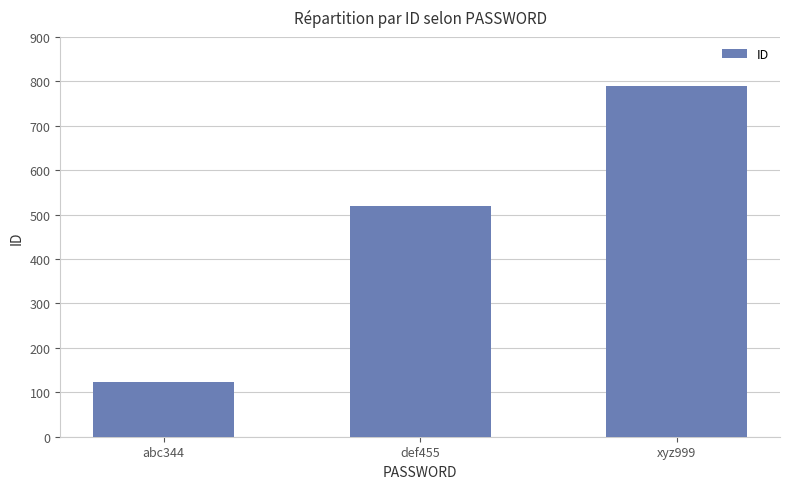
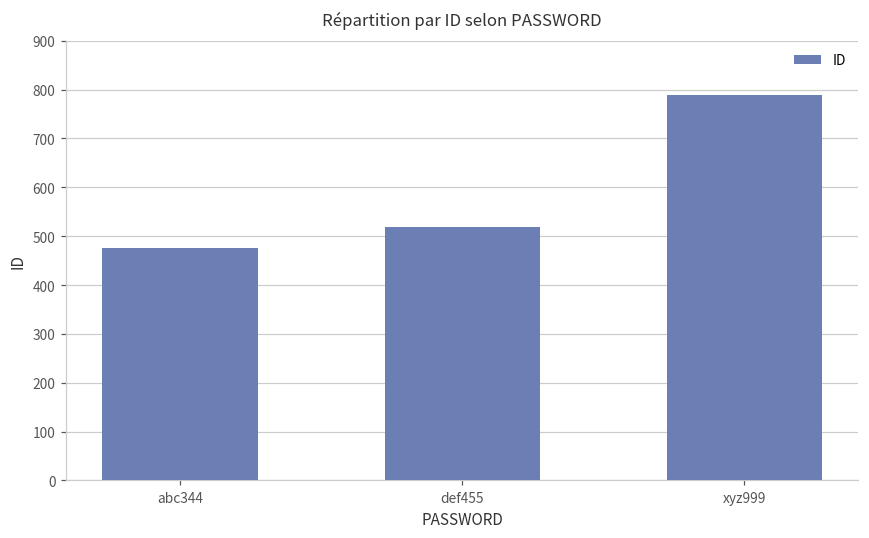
abc344: 120 -> 480
